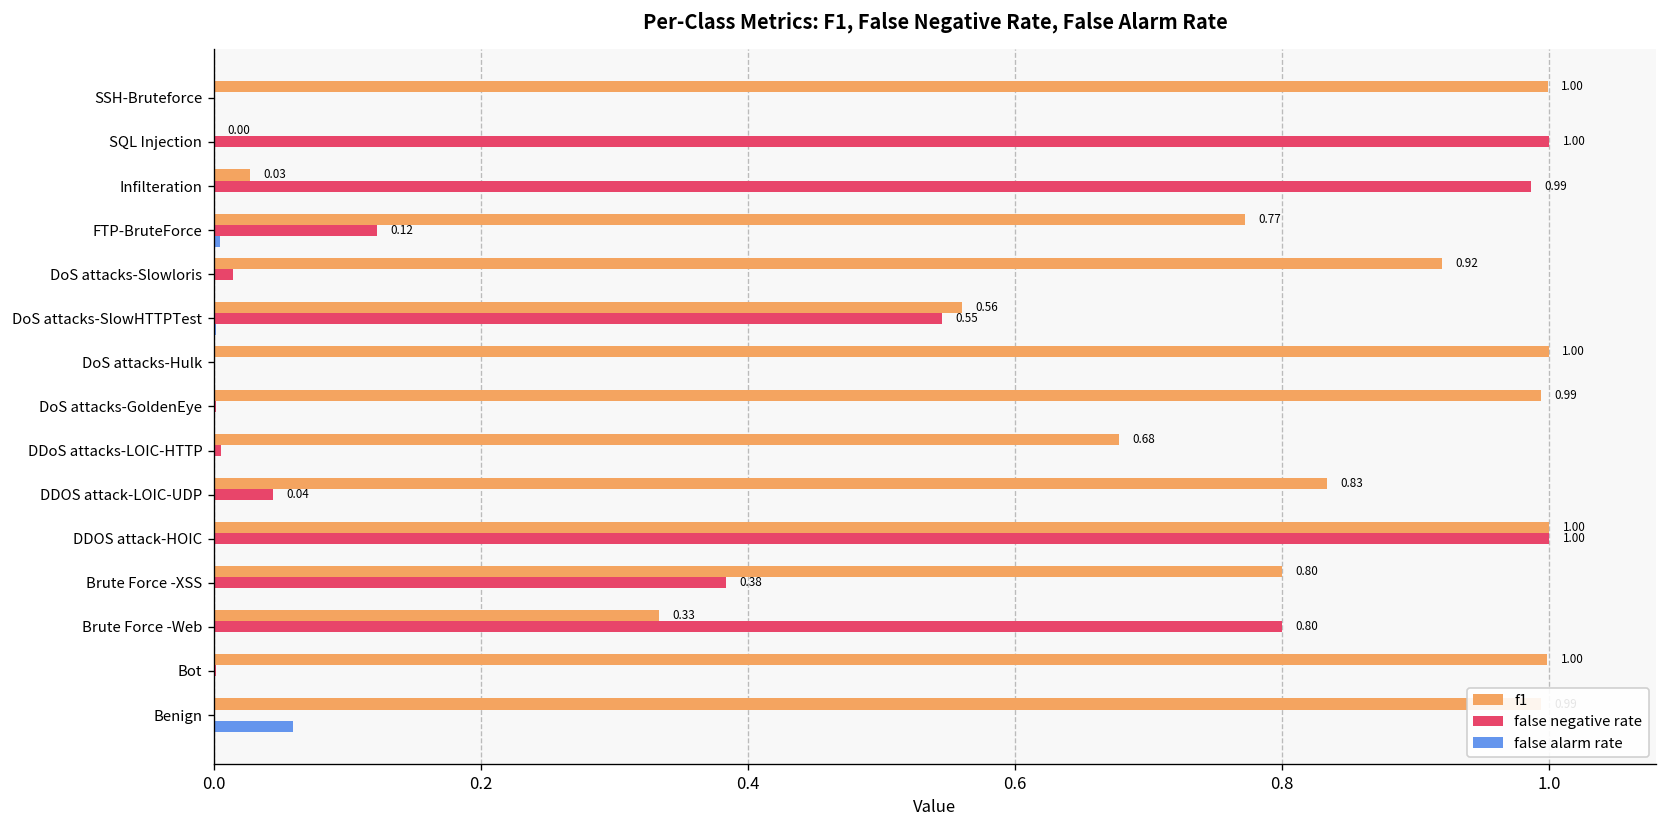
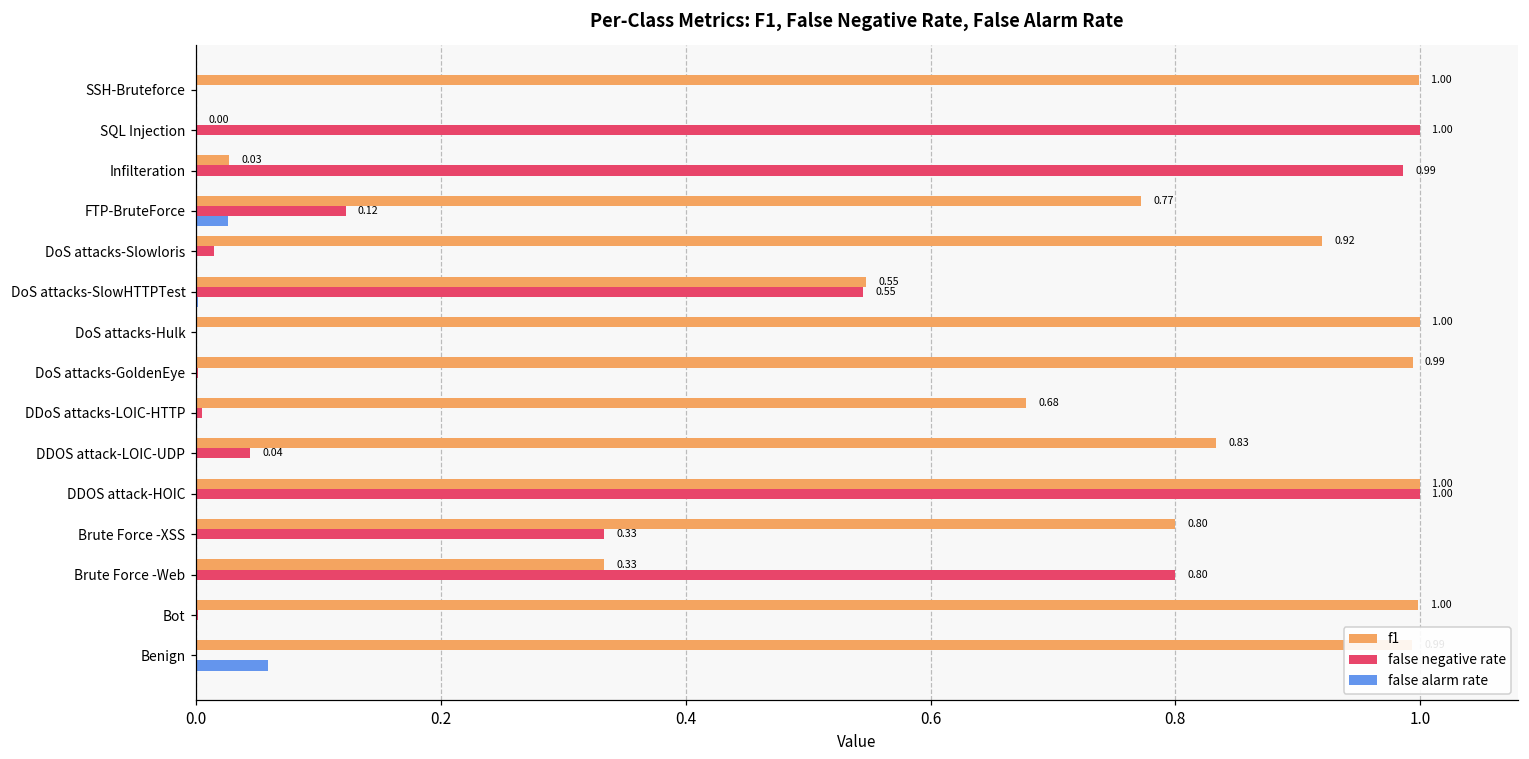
false alarm rate, FTP-BruteForce: 0.005 -> 0.026
f1, DoS attacks-SlowHTTPTest: 0.56 -> 0.55
false negative rate, Brute Force -XSS: 0.38 -> 0.33
